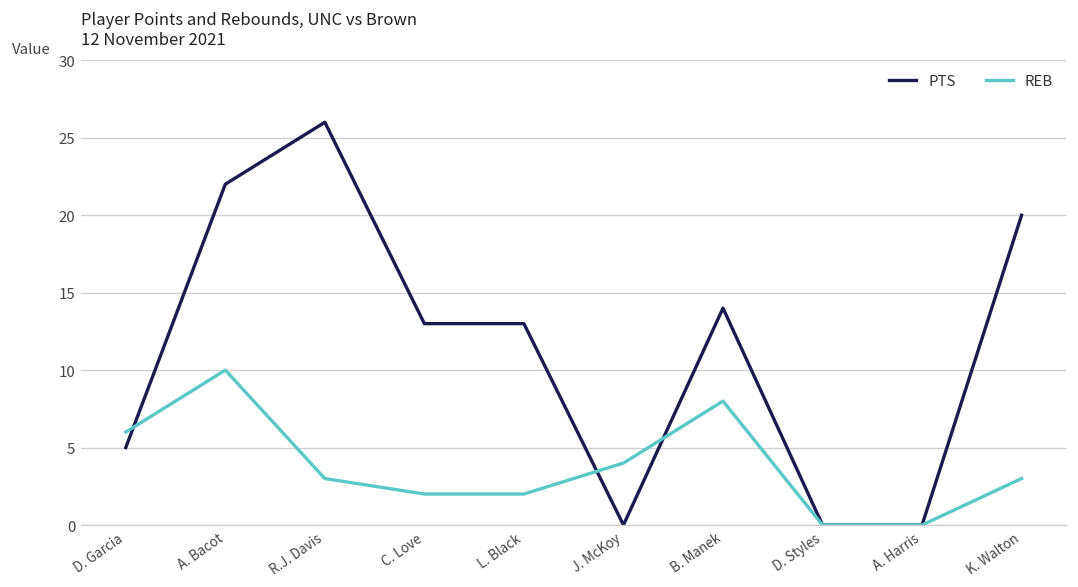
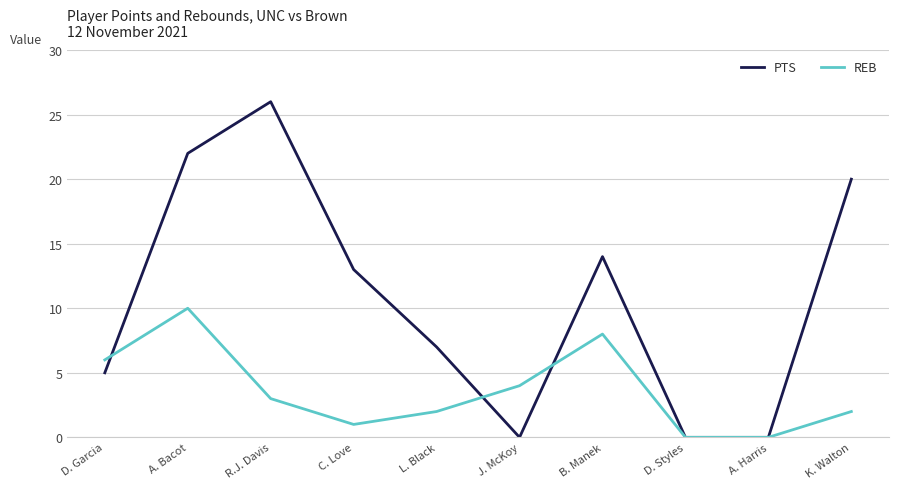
REB, C. Love: 2 -> 1
PTS, L. Black: 13 -> 7
REB, K. Walton: 3 -> 2
